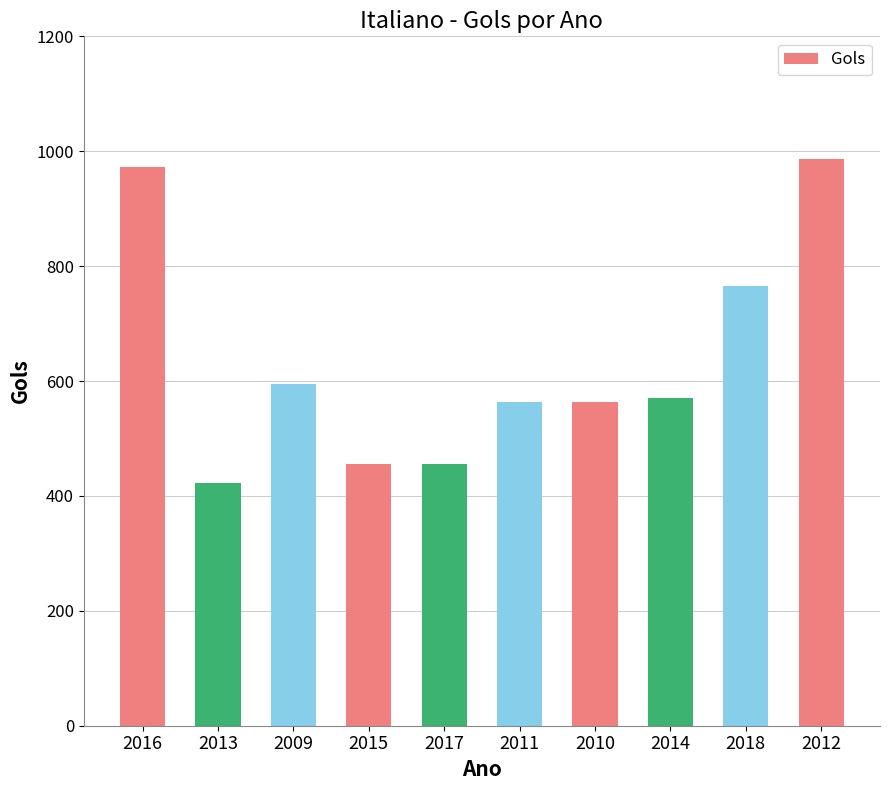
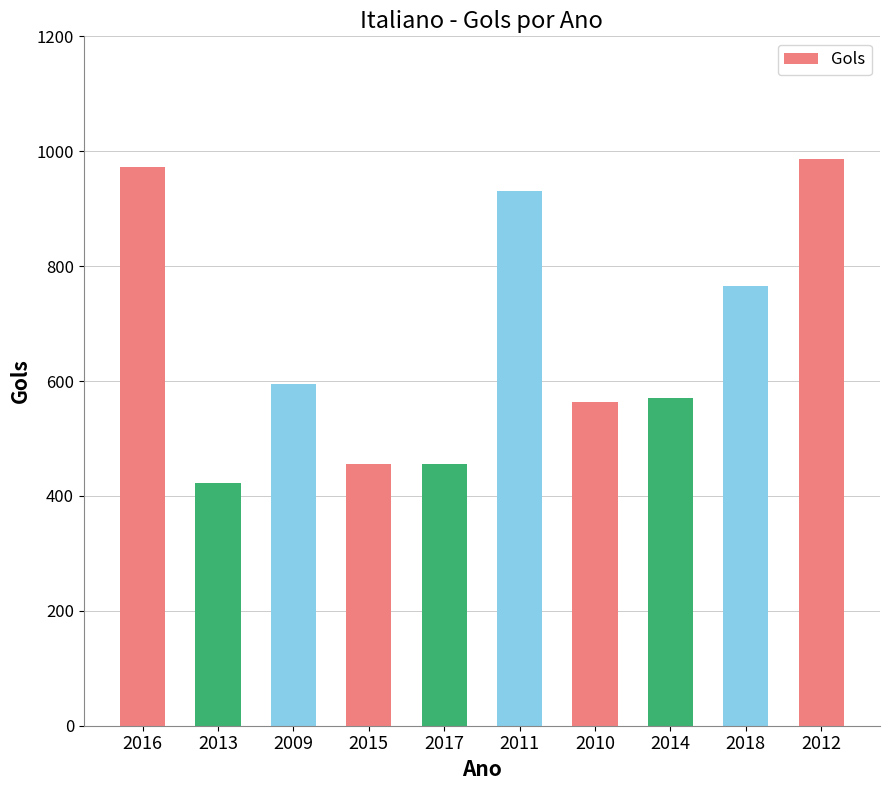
2011: 560 -> 930
